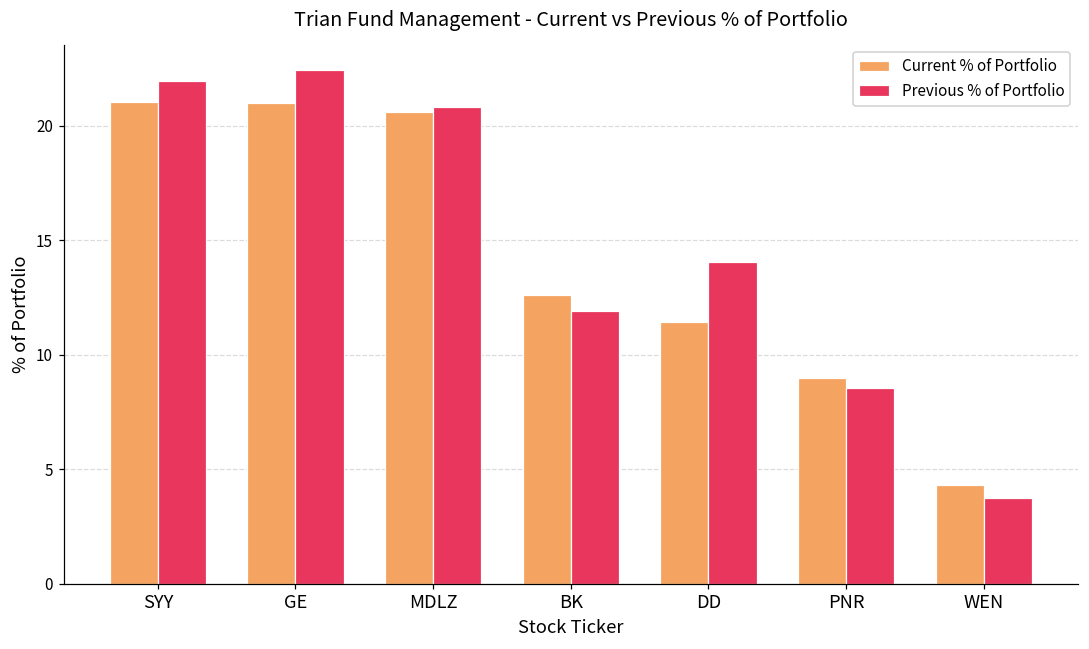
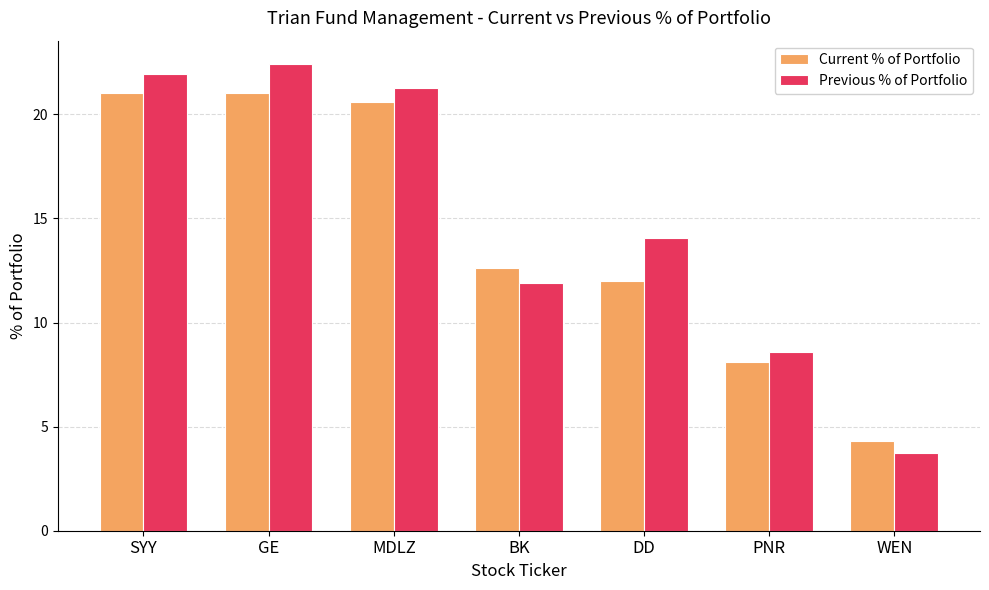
Previous % of Portfolio, MDLZ: 20.8 -> 21.3
Current % of Portfolio, DD: 11.4 -> 12.0
Current % of Portfolio, PNR: 9.0 -> 8.1
